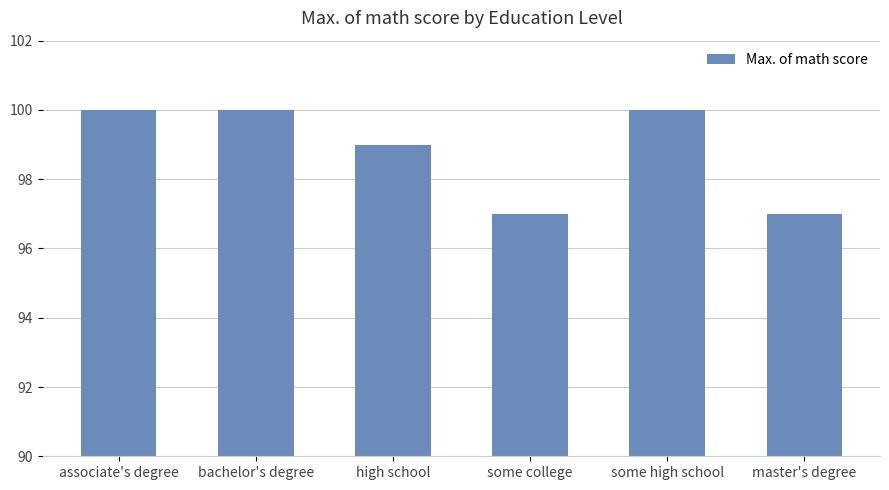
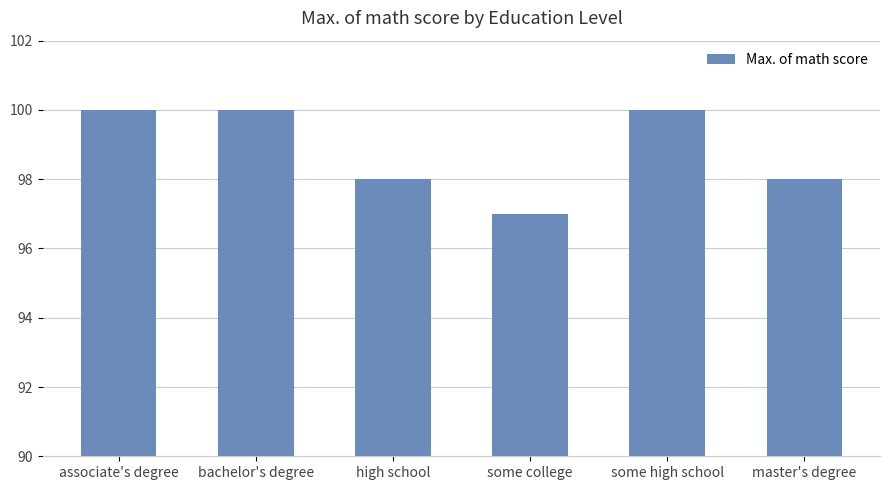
high school: 99 -> 98
master's degree: 97 -> 98
